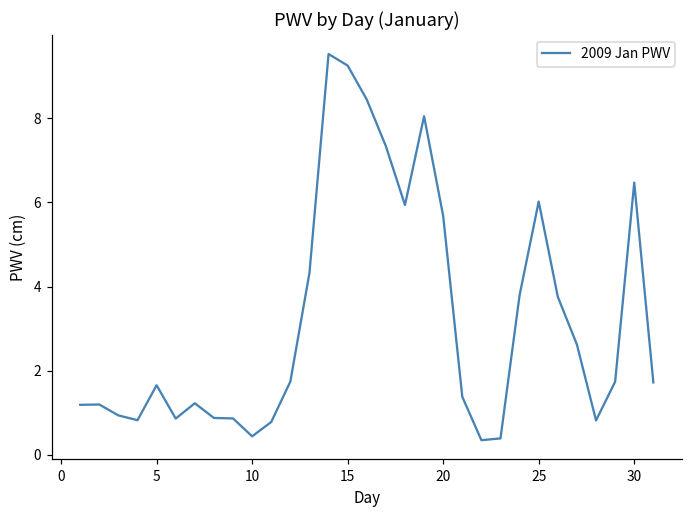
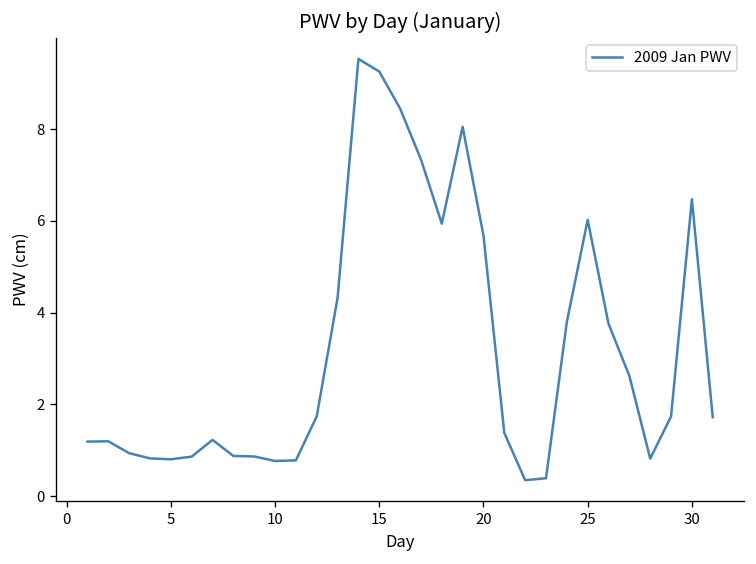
5: 1.7 -> 0.8
10: 0.4 -> 0.8
